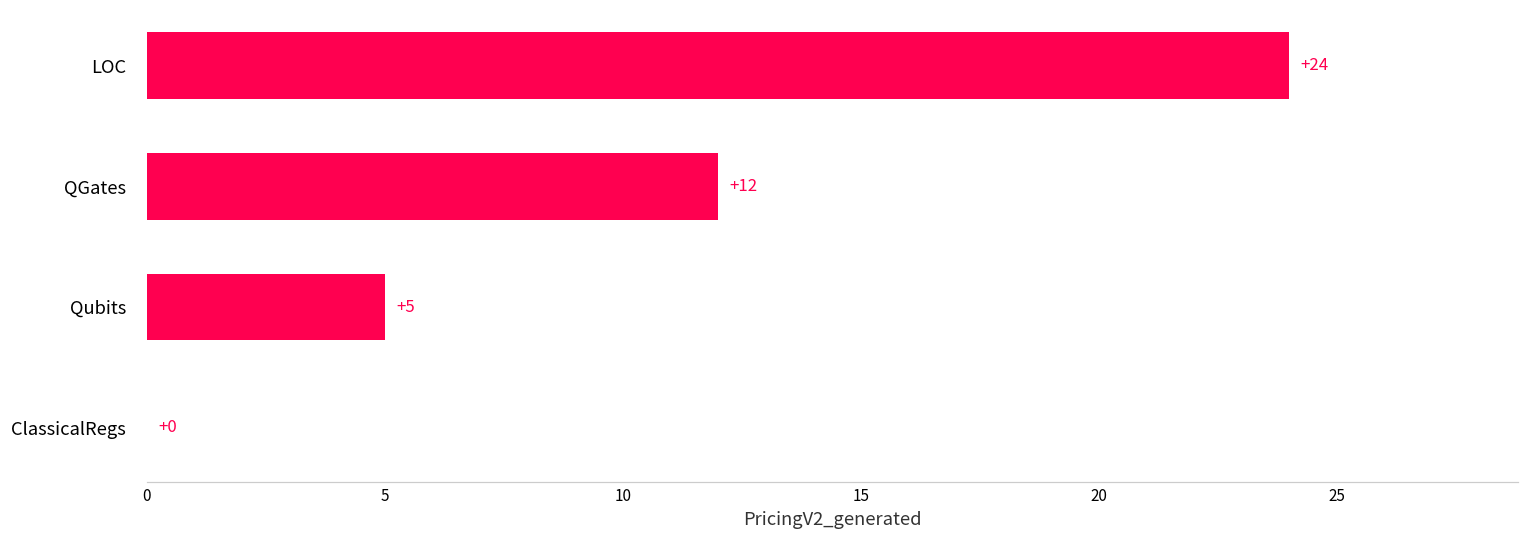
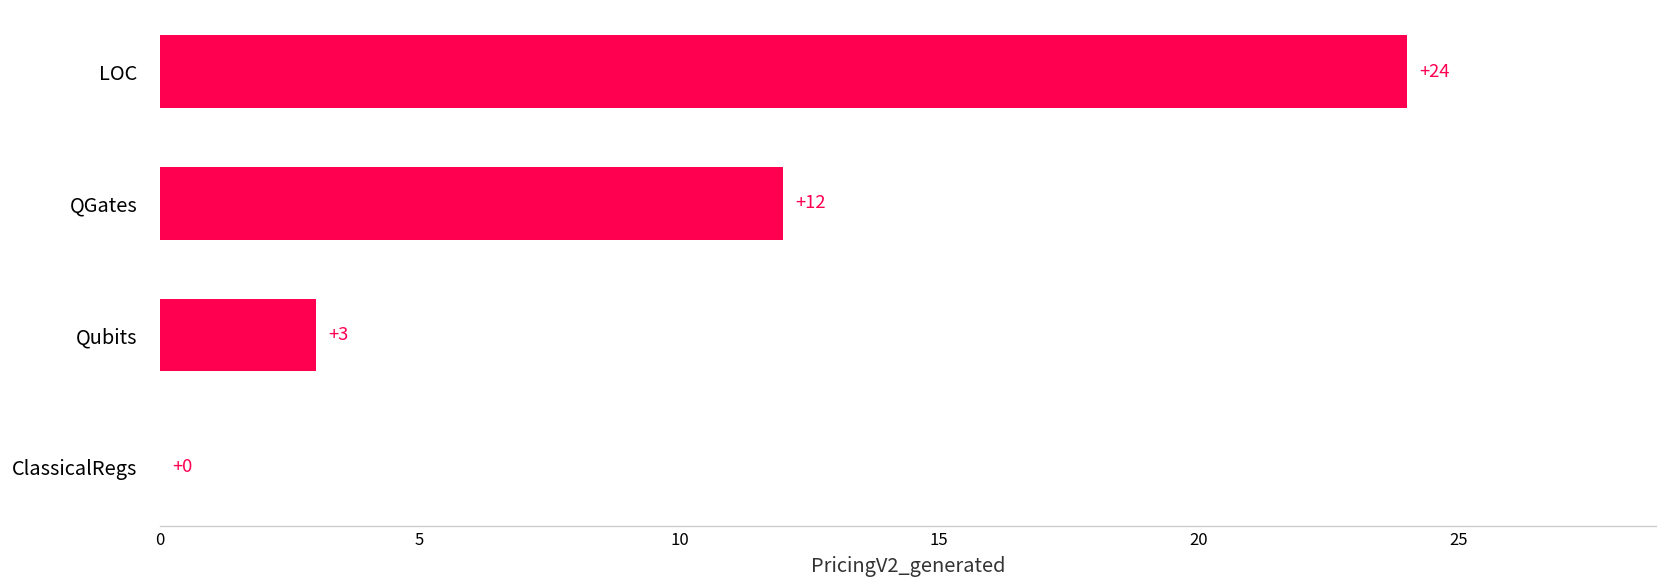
Qubits: +5 -> +3
